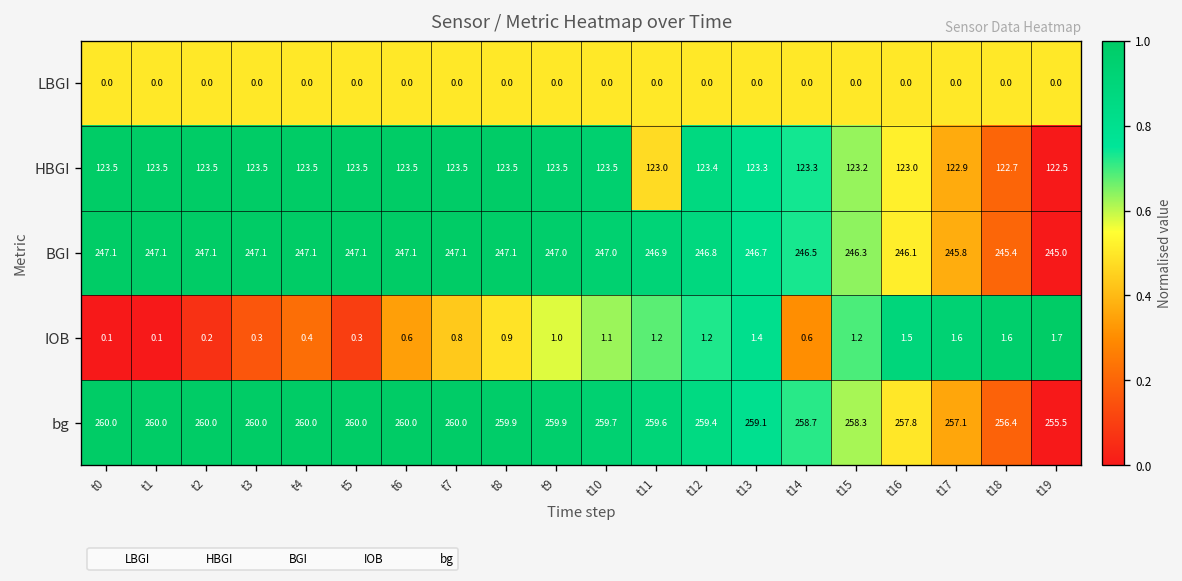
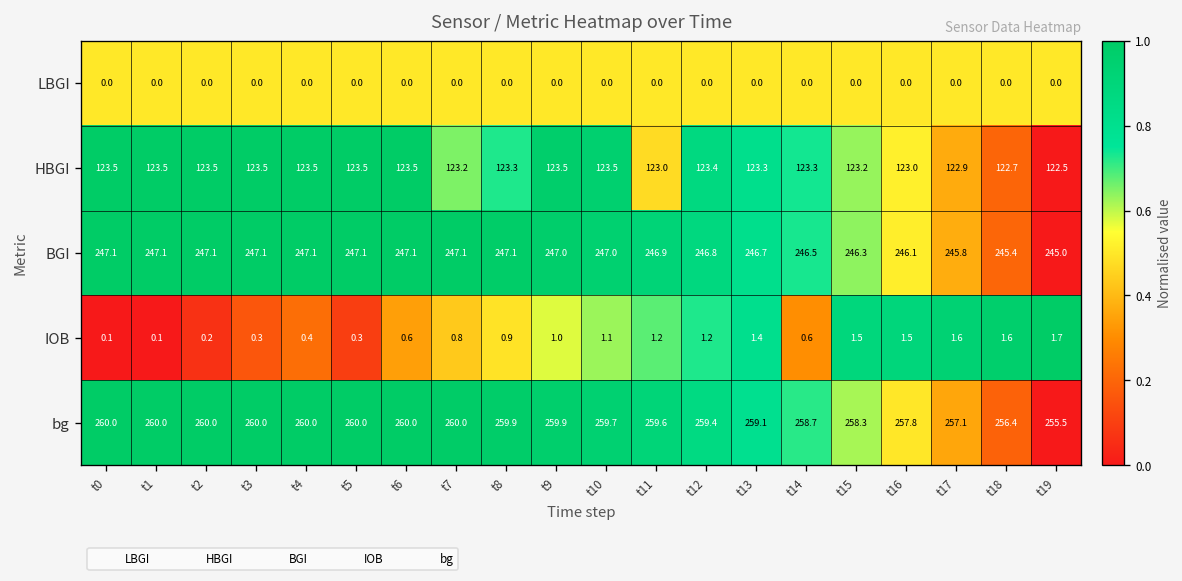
HBGI, t7: 123.5 -> 123.2
HBGI, t8: 123.5 -> 123.3
IOB, t15: 1.2 -> 1.5
